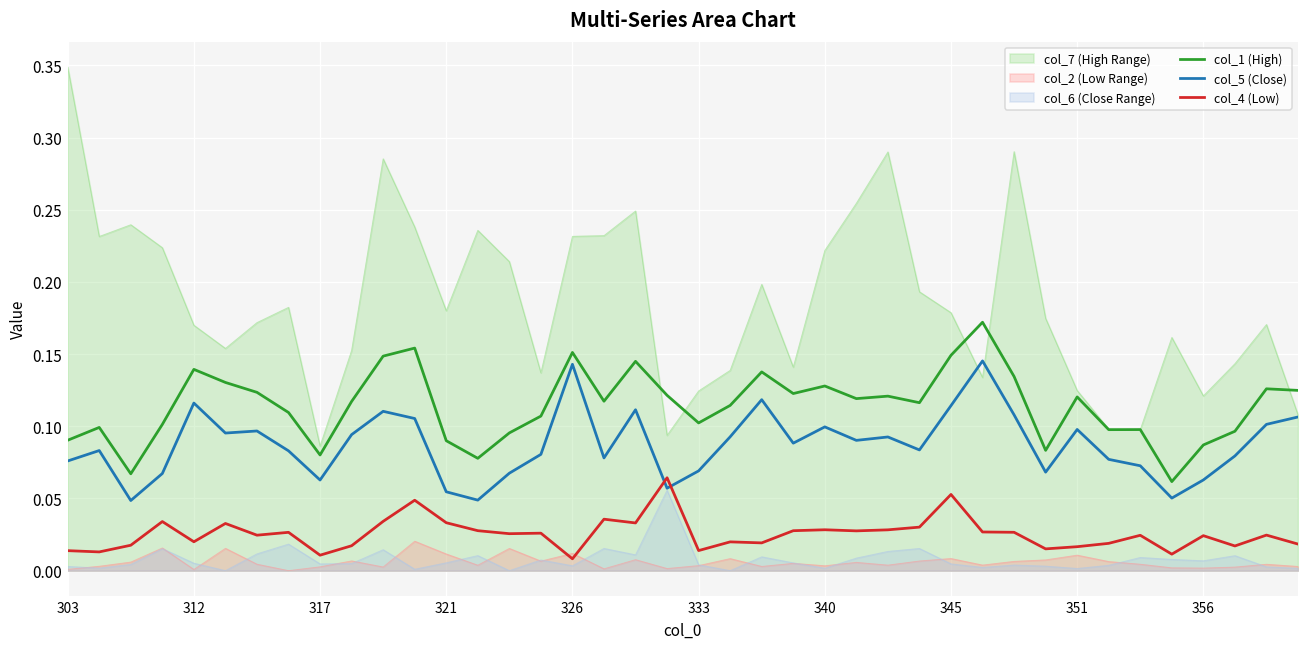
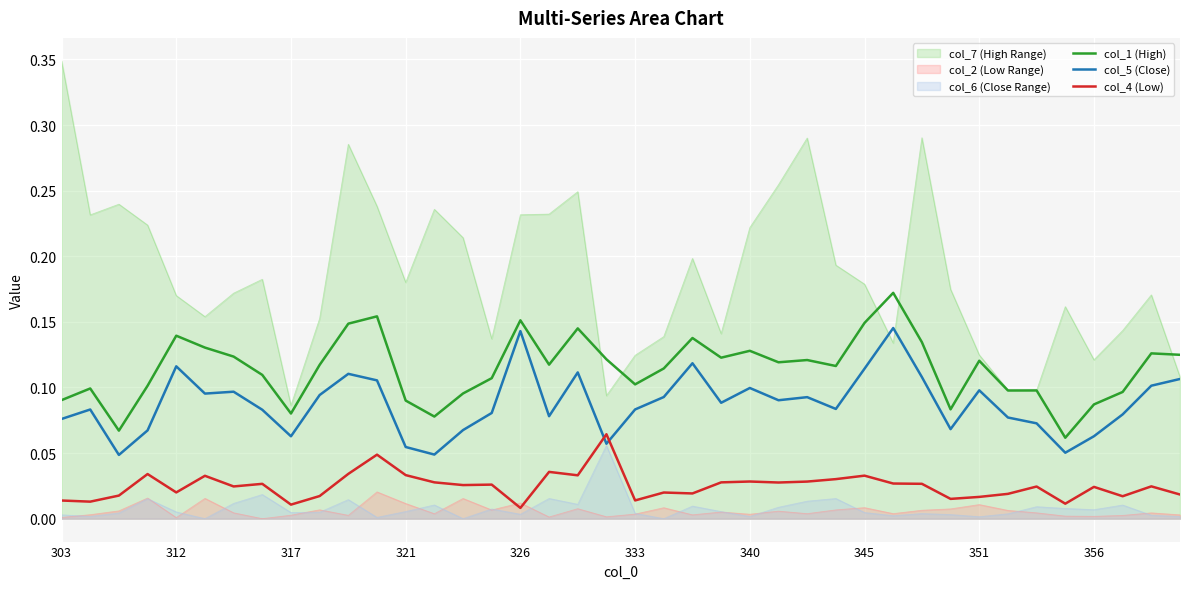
col_5 (Close), 333: 0.069 -> 0.083
col_4 (Low), 345: 0.053 -> 0.033
